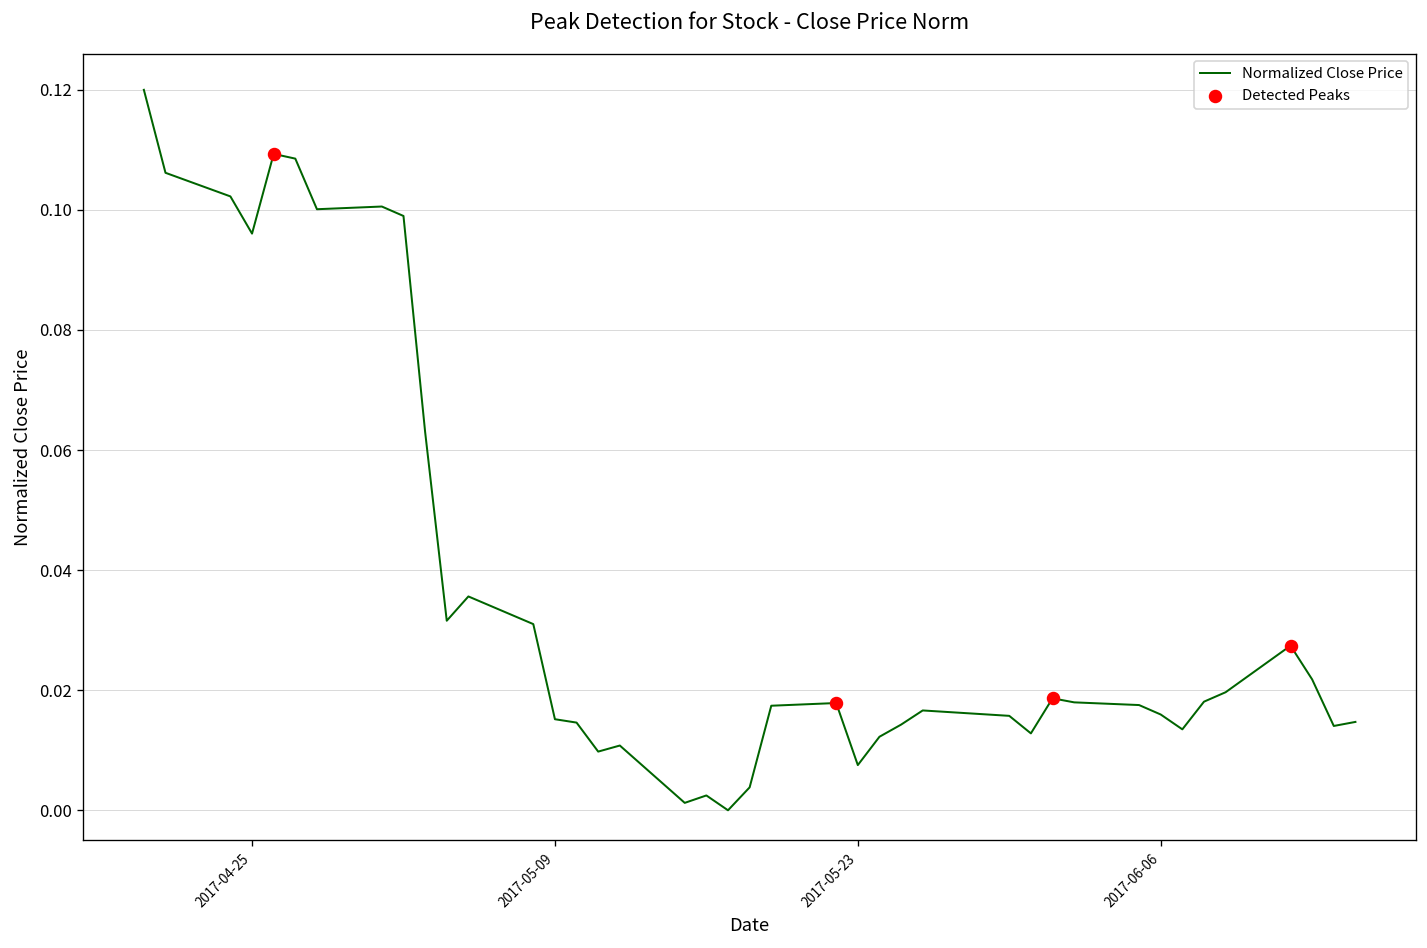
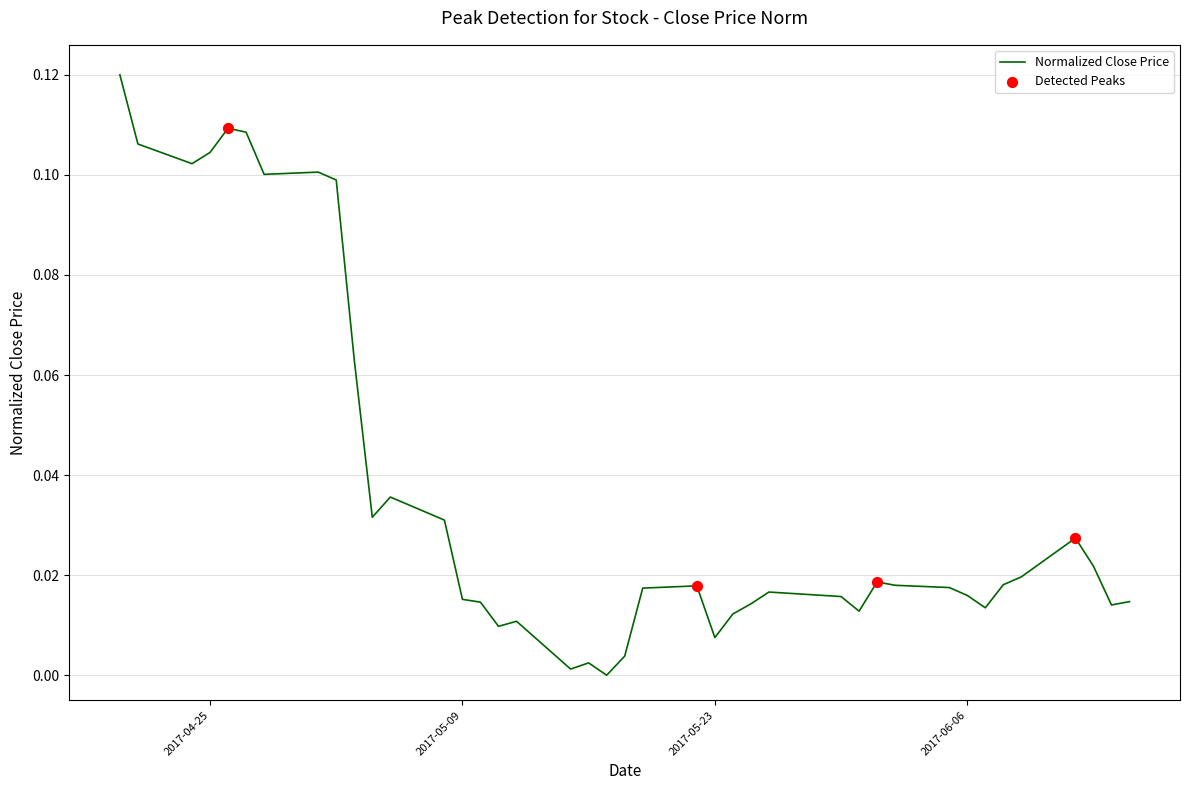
Normalized Close Price, 2017-04-25: 0.096 -> 0.104
